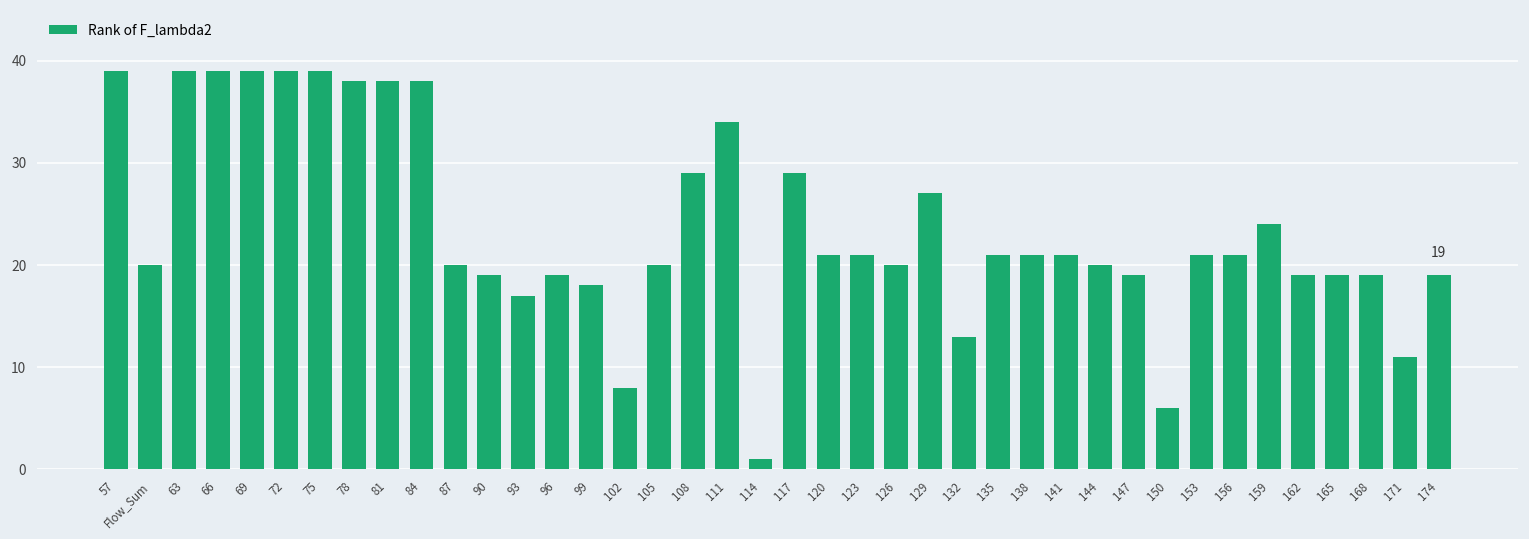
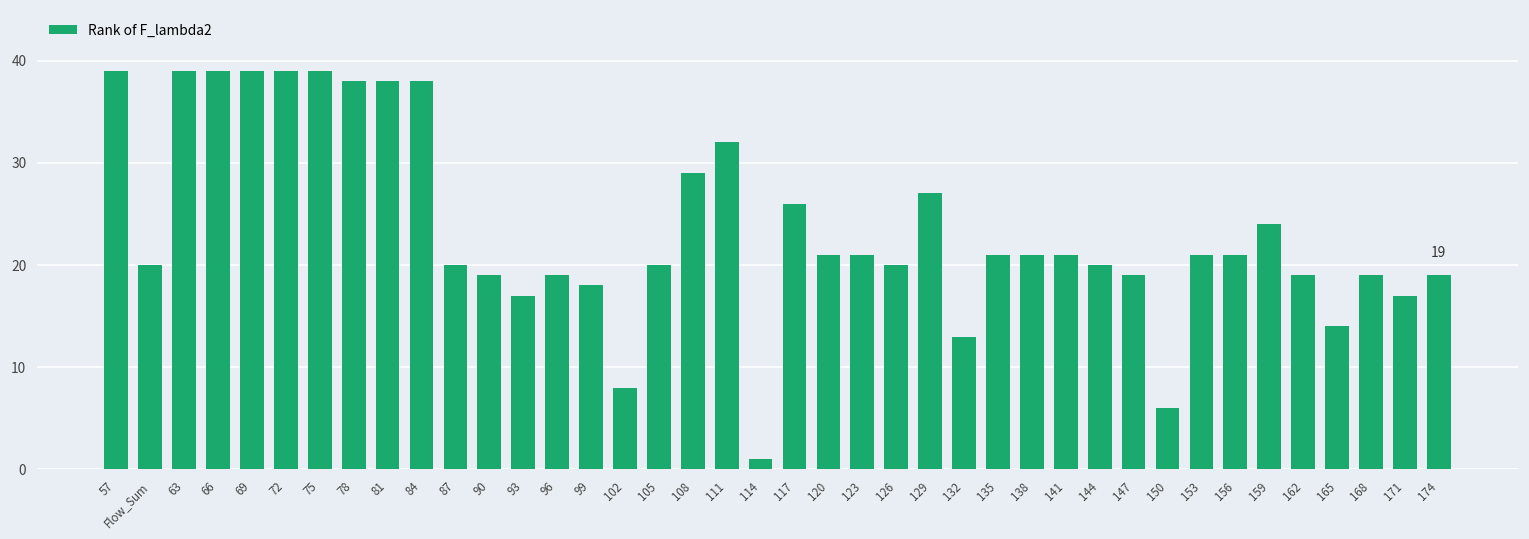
111: 34 -> 32
117: 29 -> 26
165: 19 -> 14
171: 11 -> 17
